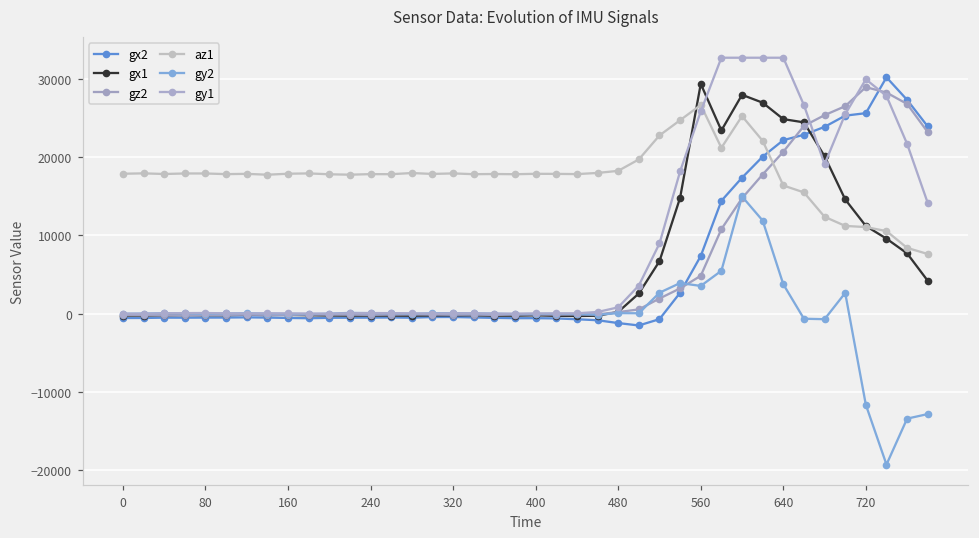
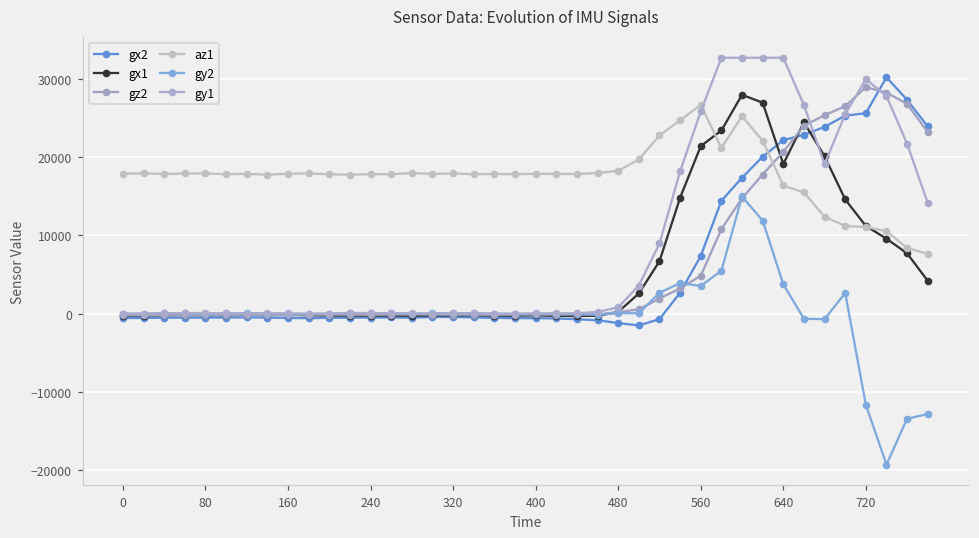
gx1, 560: 29000 -> 21000
gx1, 640: 25000 -> 19000
